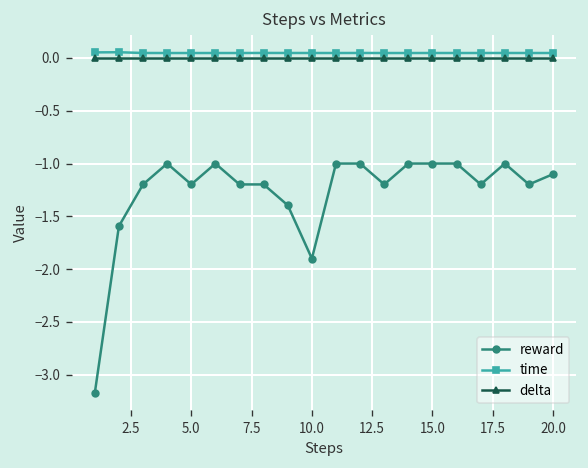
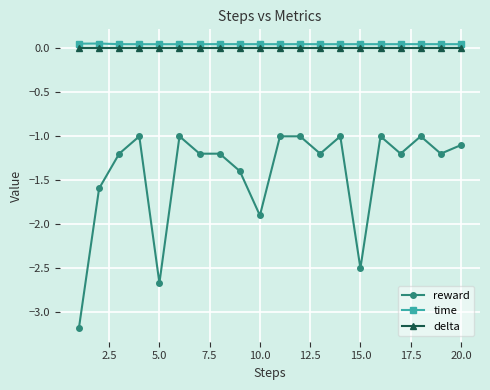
reward, 5.0: -1.2 -> -2.7
reward, 15.0: -1.0 -> -2.5
